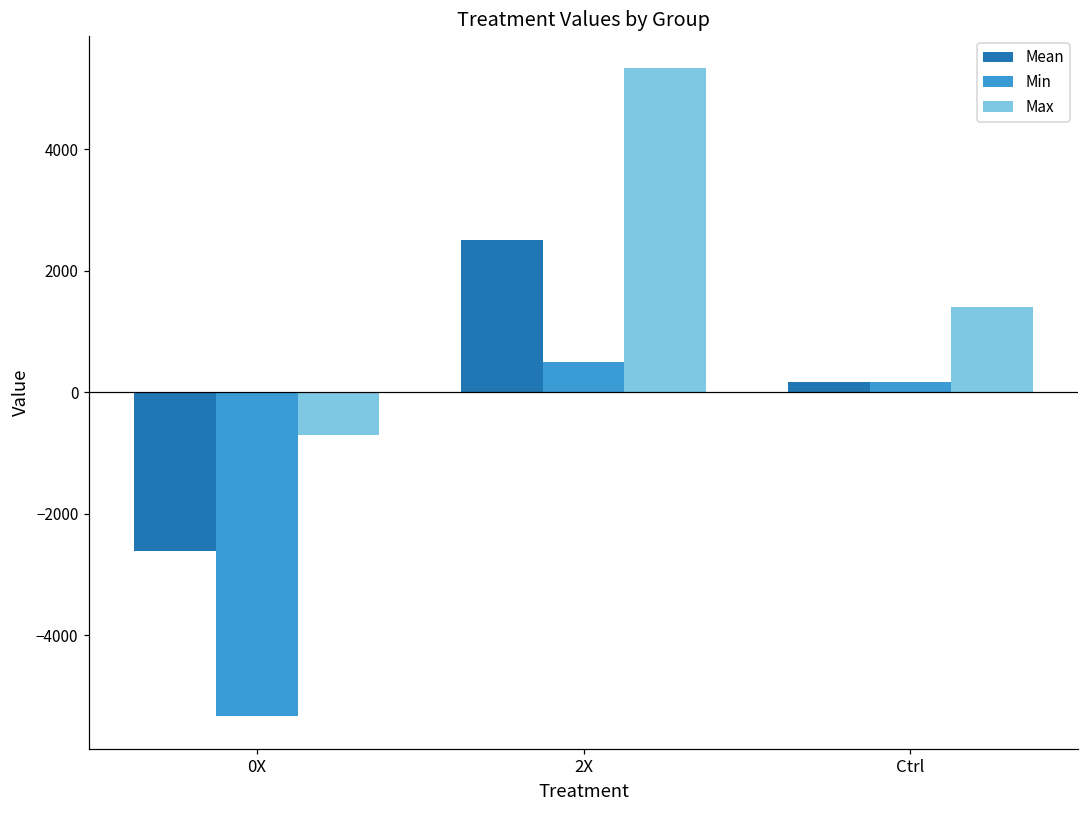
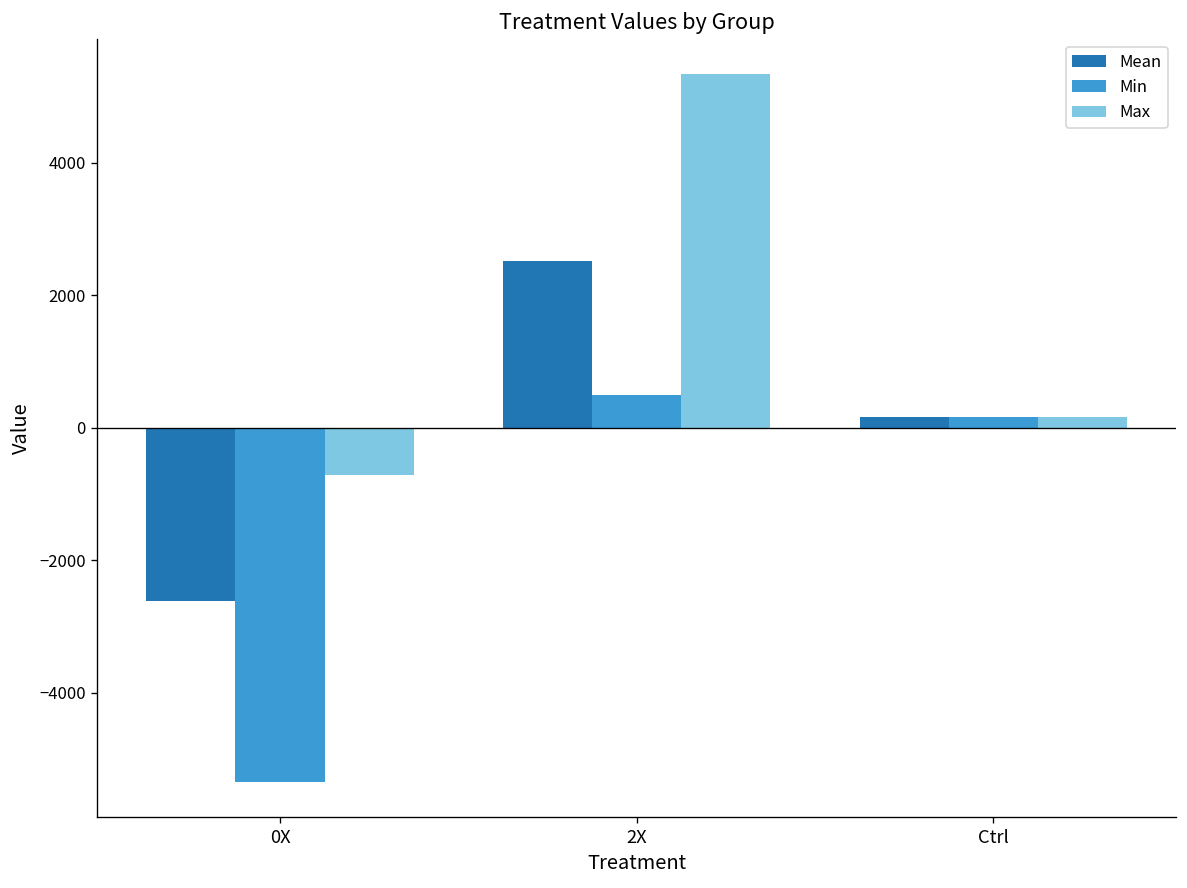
Max, Ctrl: 1400 -> 200
